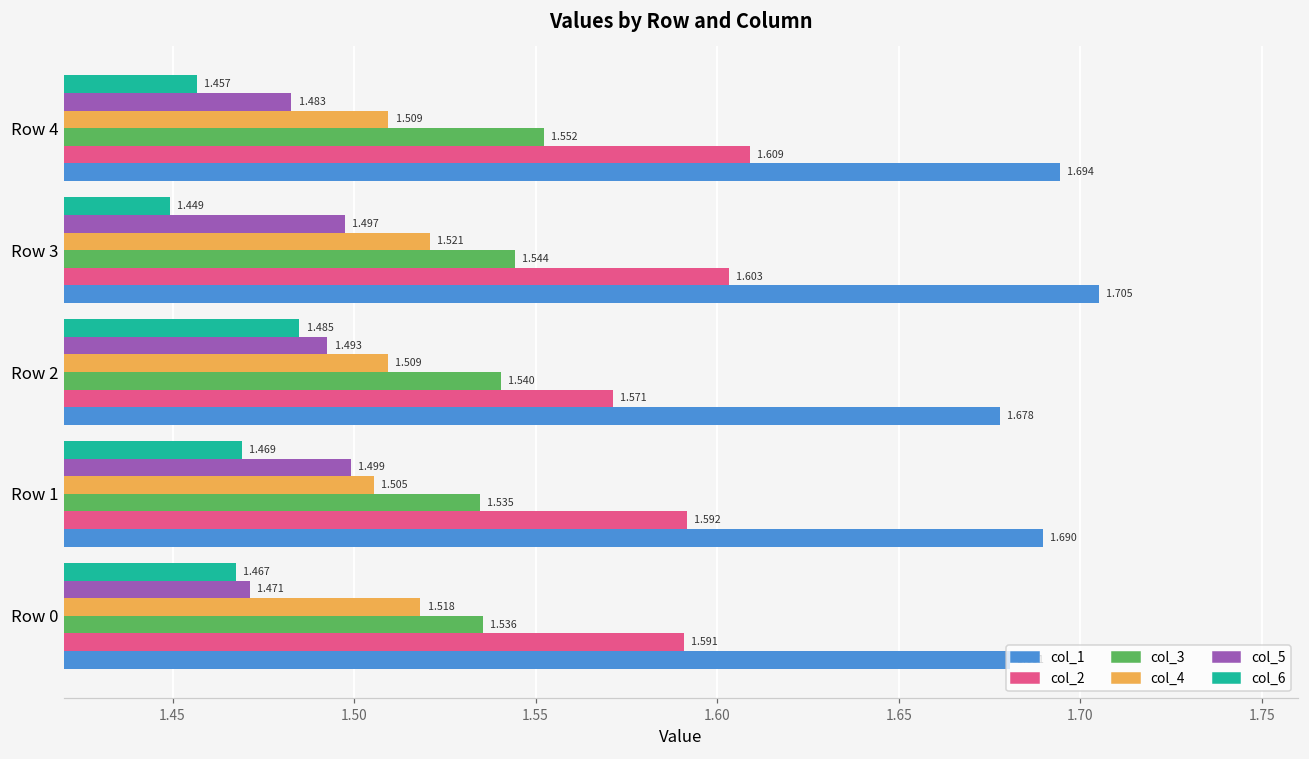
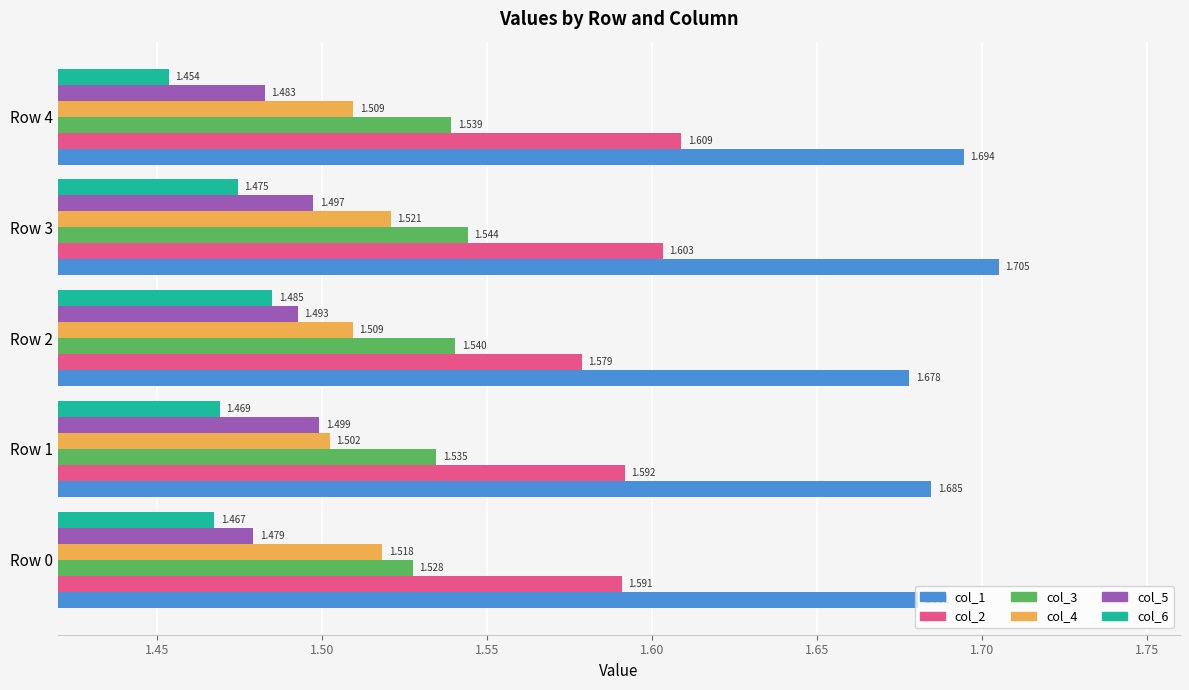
col_6, Row 4: 1.457 -> 1.454
col_3, Row 4: 1.552 -> 1.539
col_6, Row 3: 1.449 -> 1.475
col_2, Row 2: 1.571 -> 1.579
col_4, Row 1: 1.505 -> 1.502
col_1, Row 1: 1.690 -> 1.685
col_5, Row 0: 1.471 -> 1.479
col_3, Row 0: 1.536 -> 1.528
